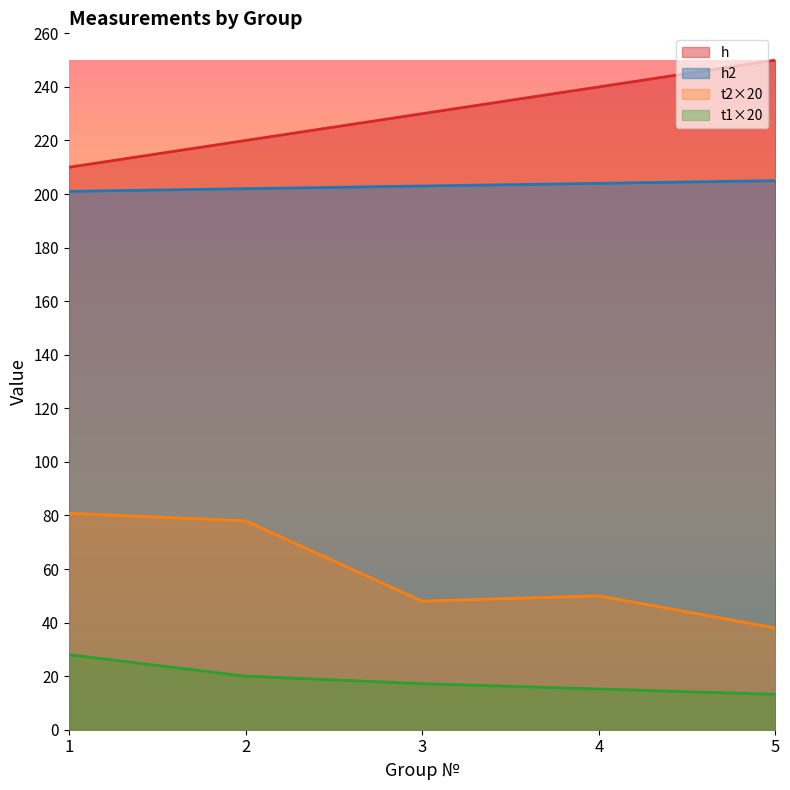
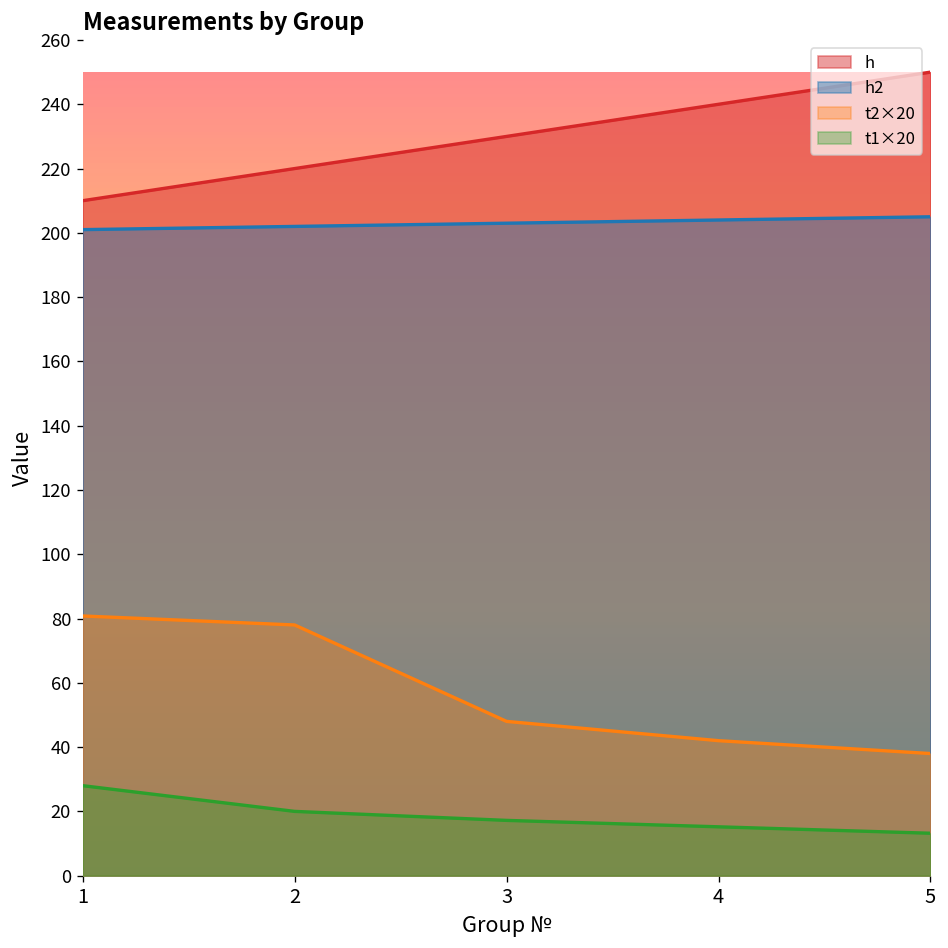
t2×20, 4: 50 -> 42
